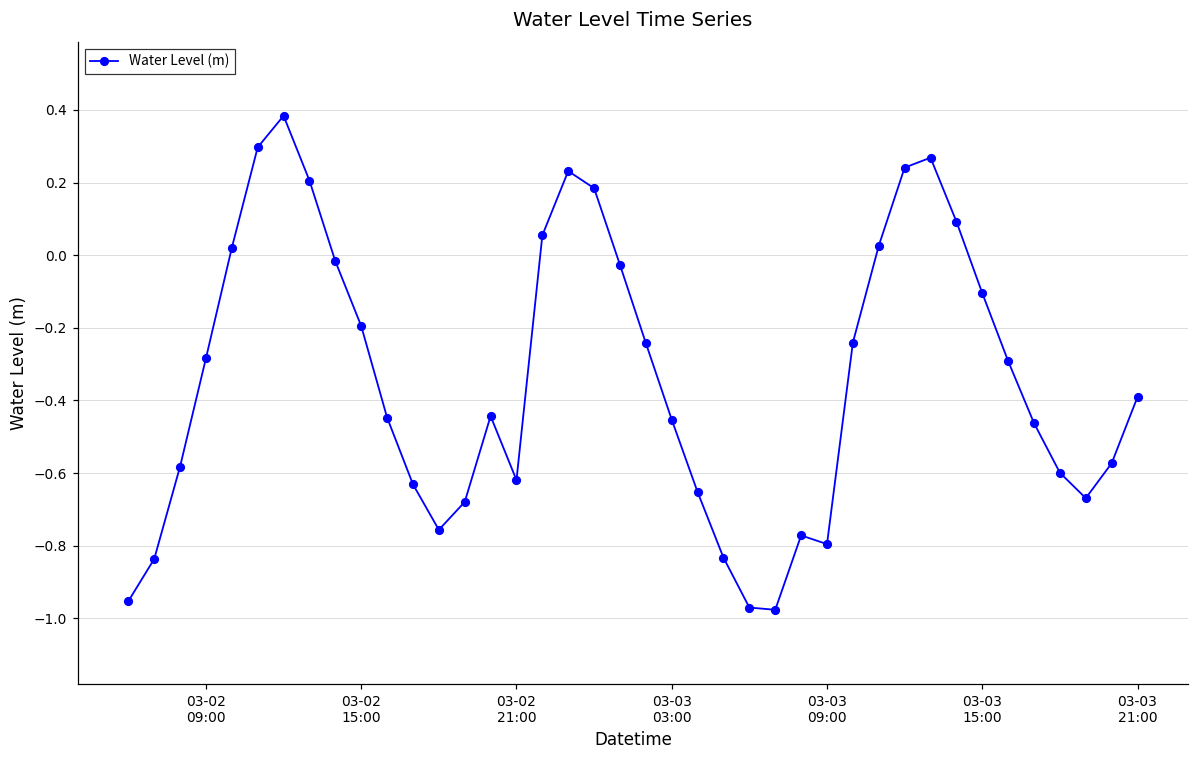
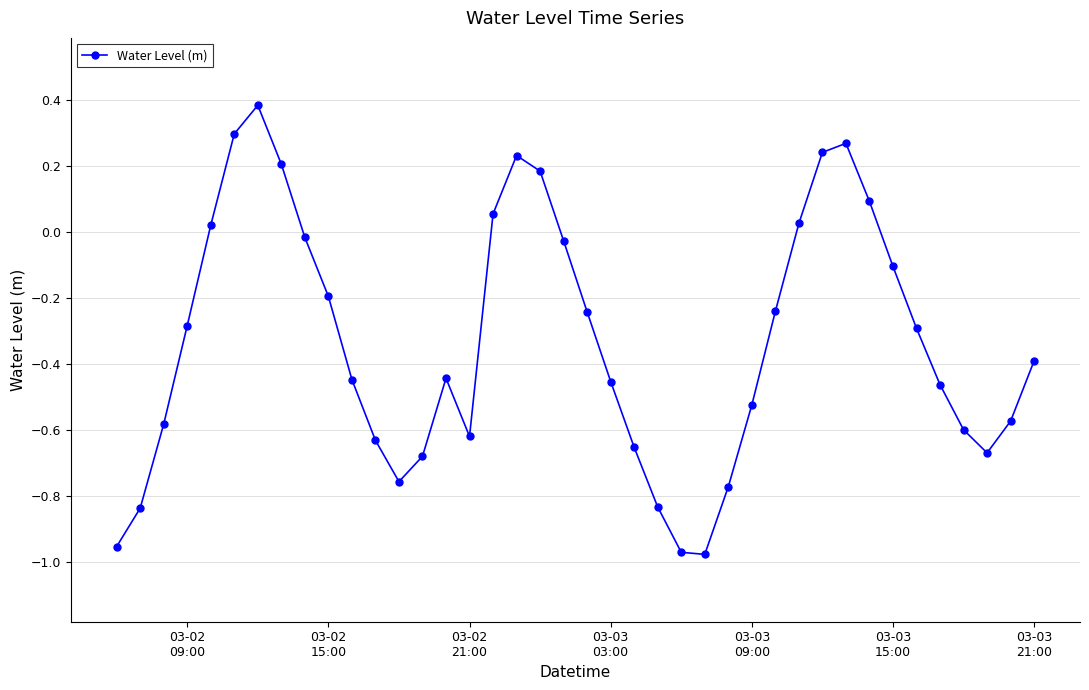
03-03 09:00: -0.80 -> -0.52
